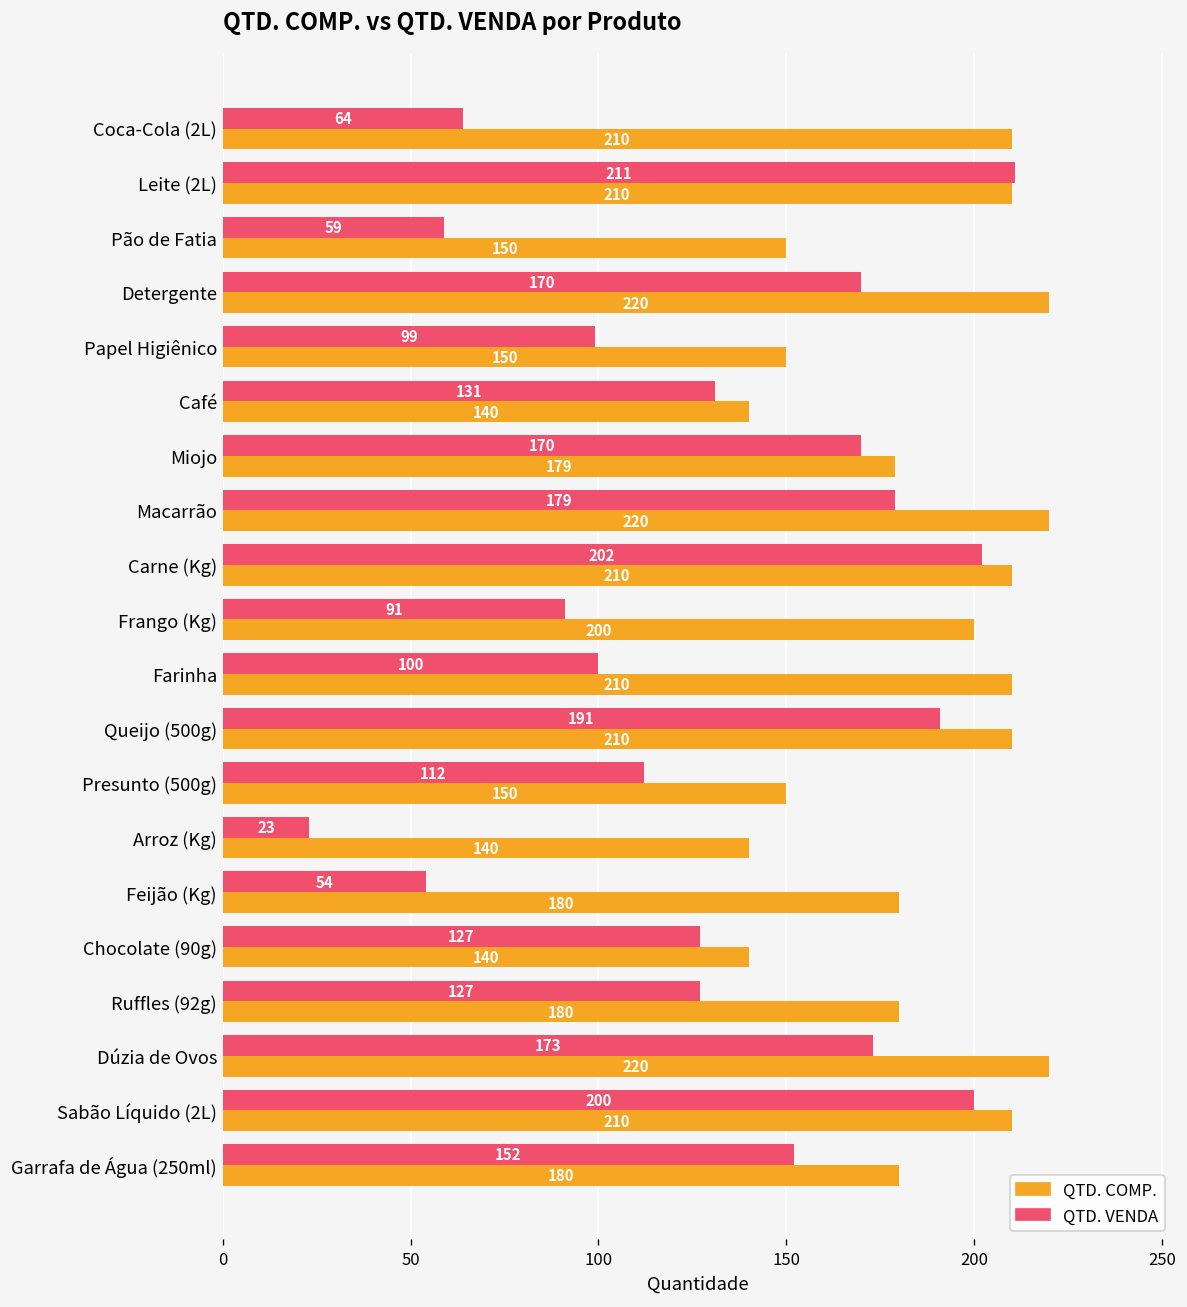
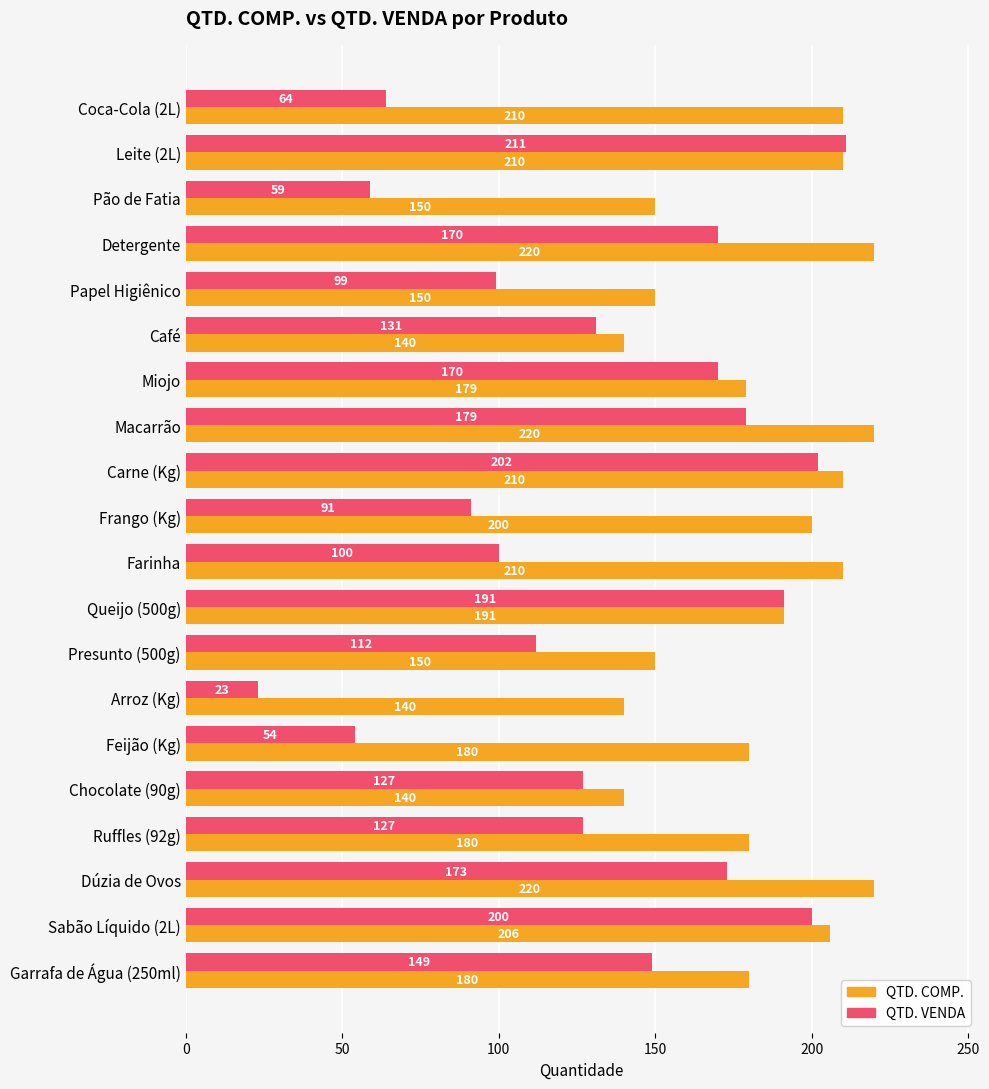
QTD. COMP., Queijo (500g): 210 -> 191
QTD. COMP., Sabão Líquido (2L): 210 -> 206
QTD. VENDA, Garrafa de Água (250ml): 152 -> 149
